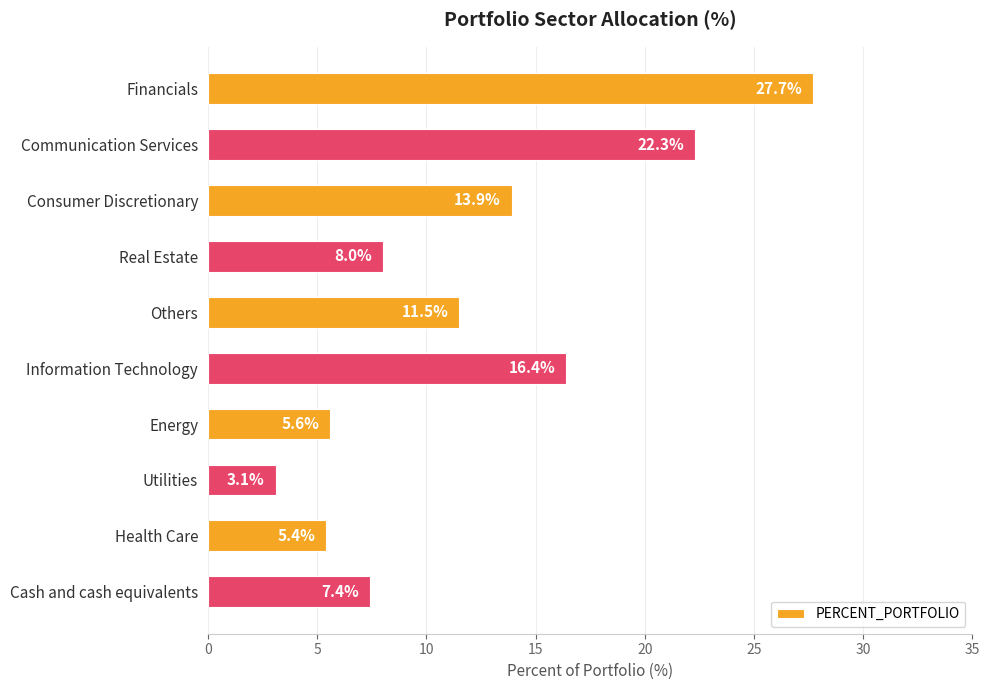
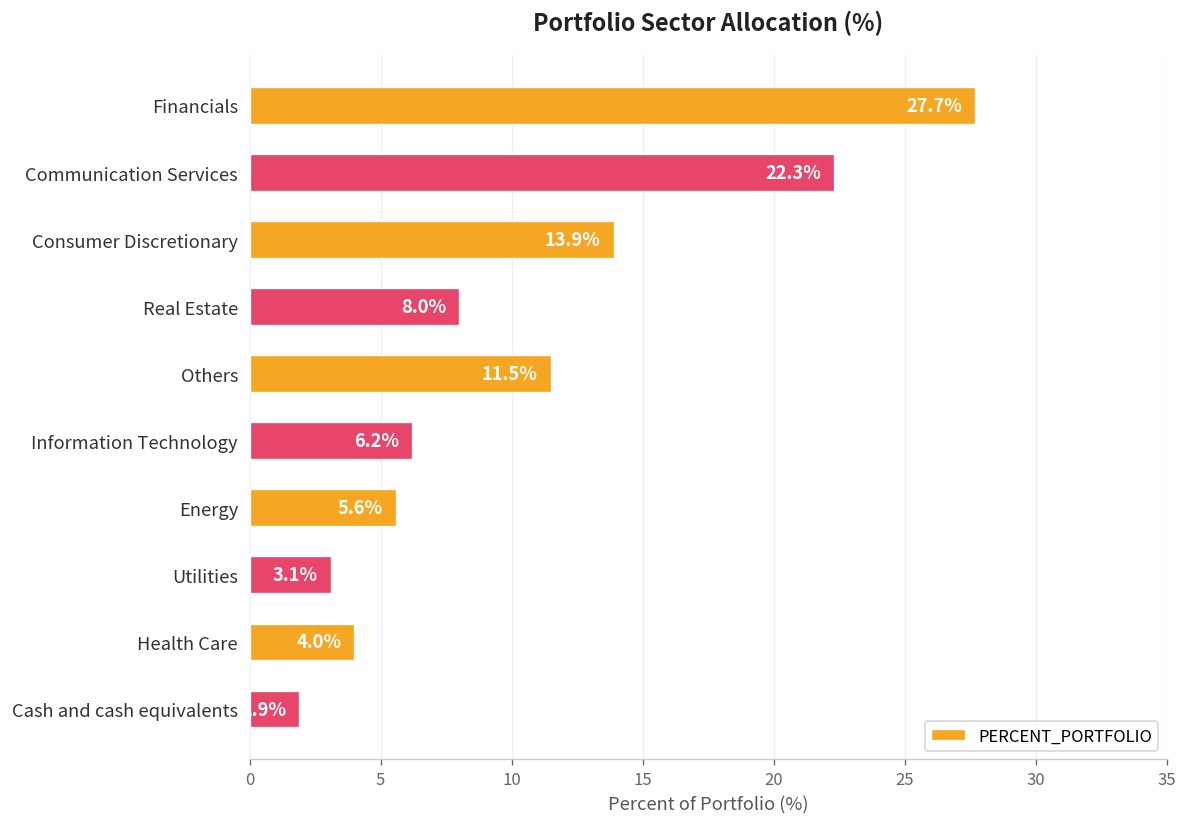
Information Technology: 16.4% -> 6.2%
Health Care: 5.4% -> 4.0%
Cash and cash equivalents: 7.4% -> 1.9%
